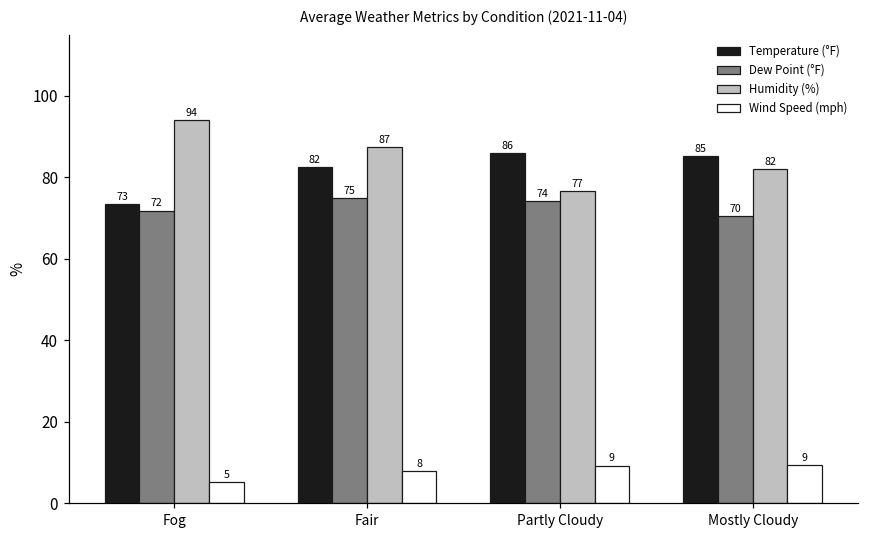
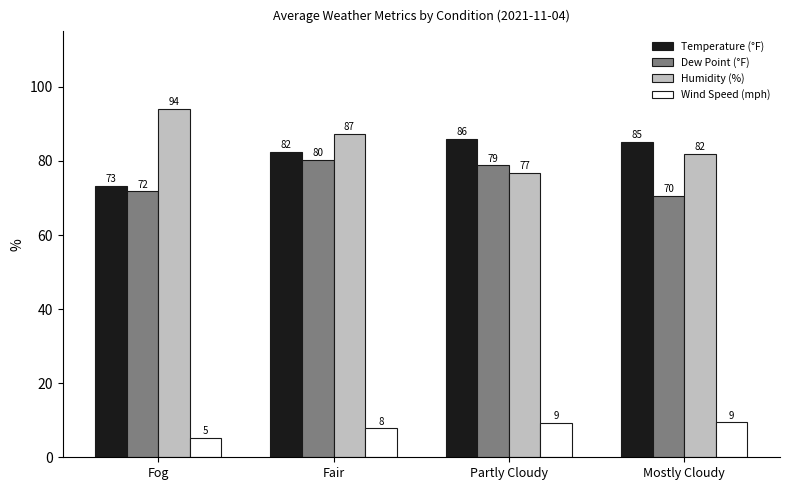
Dew Point (°F), Fair: 75 -> 80
Dew Point (°F), Partly Cloudy: 74 -> 79
